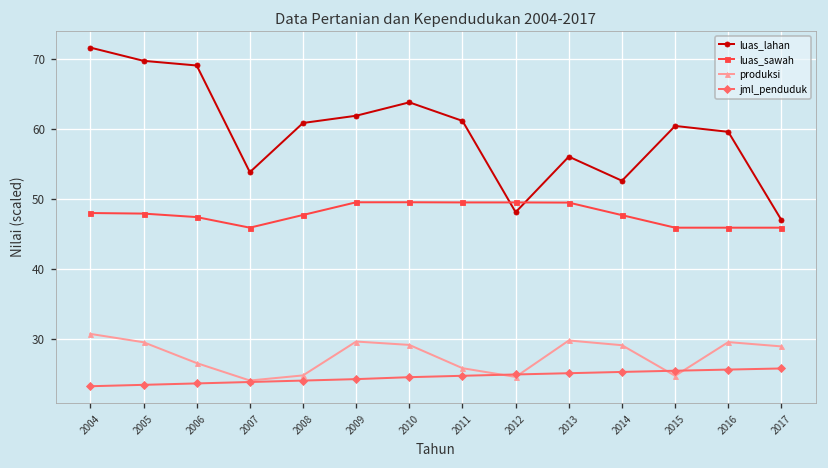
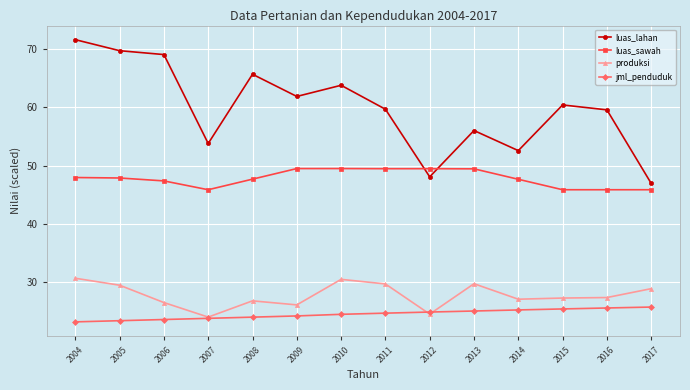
luas_lahan, 2008: 61 -> 66
produksi, 2008: 25 -> 27
produksi, 2009: 30 -> 26
produksi, 2010: 29 -> 31
luas_lahan, 2011: 61 -> 60
produksi, 2011: 26 -> 30
produksi, 2014: 29 -> 27
produksi, 2015: 25 -> 27
produksi, 2016: 30 -> 27
